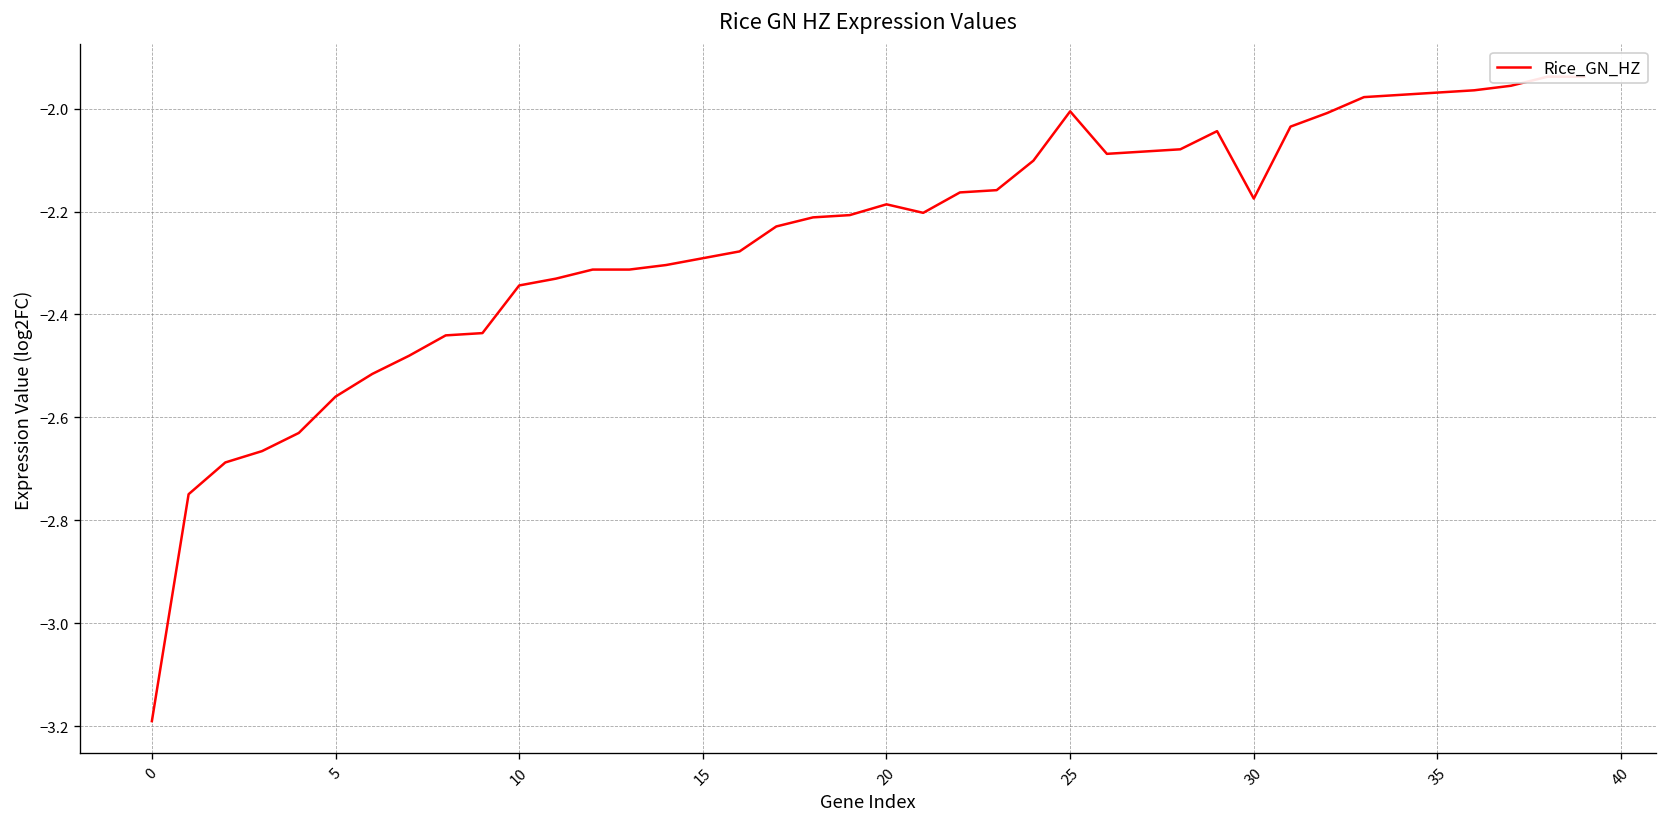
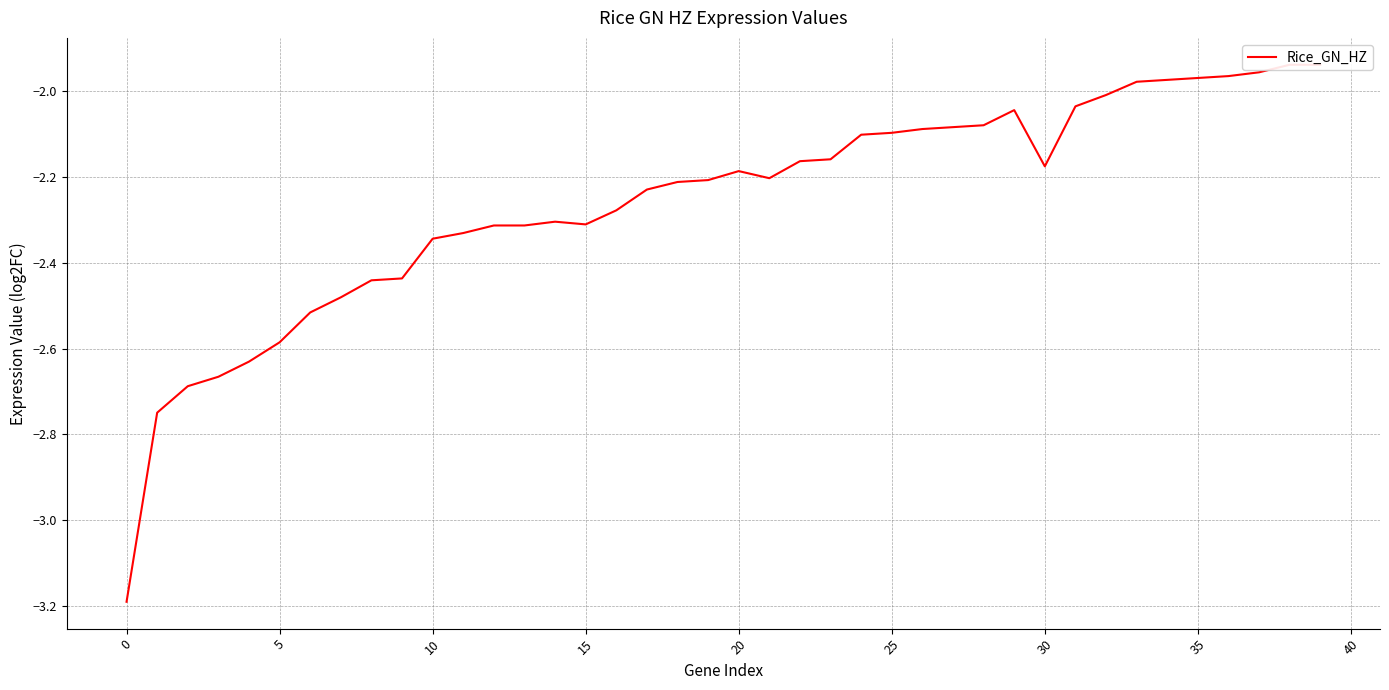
5: -2.56 -> -2.59
15: -2.29 -> -2.31
25: -2.01 -> -2.10
